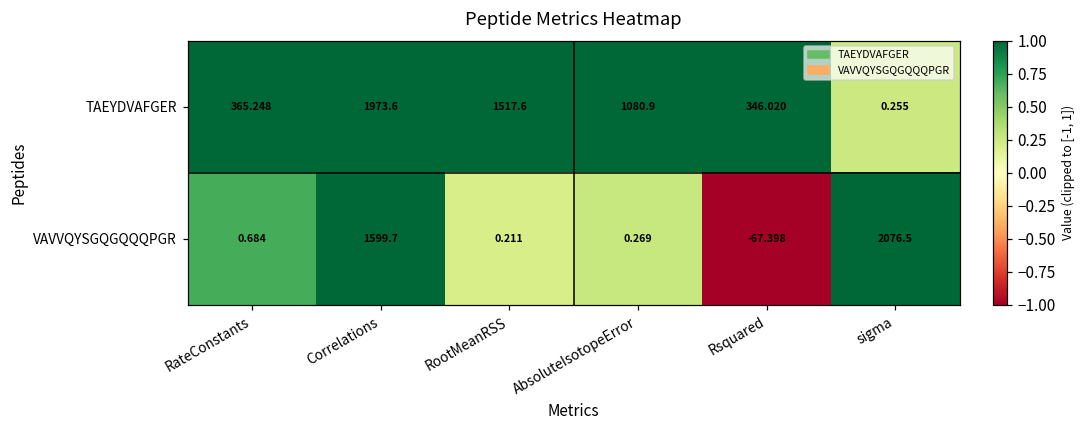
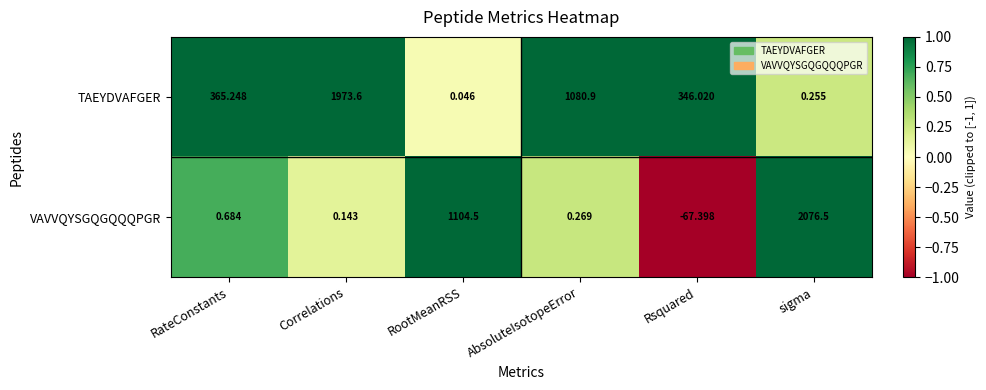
TAEYDVAFGER, RootMeanRSS: 1517.6 -> 0.046
VAVVQYSGQGQQQPGR, Correlations: 1599.7 -> 0.143
VAVVQYSGQGQQQPGR, RootMeanRSS: 0.211 -> 1104.5
